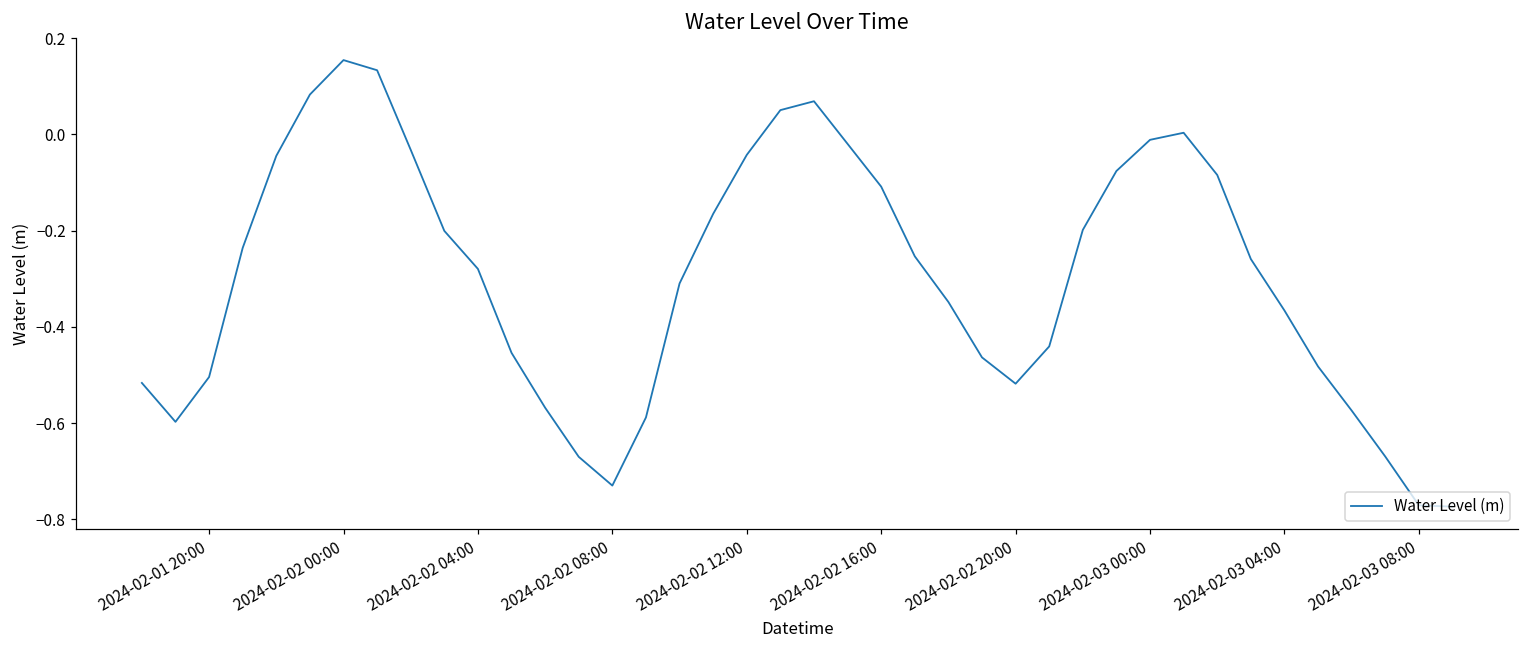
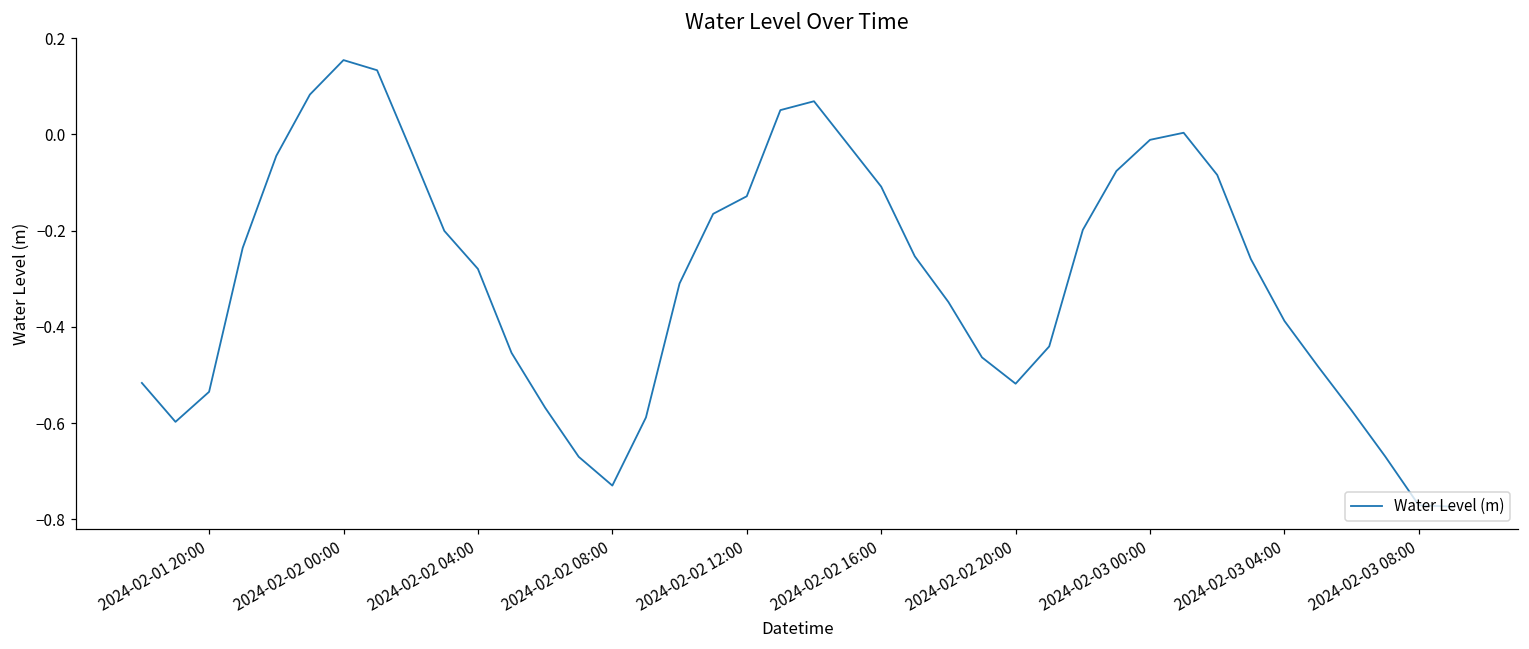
2024-02-01 20:00: -0.50 -> -0.53
2024-02-02 12:00: -0.04 -> -0.13
2024-02-03 04:00: -0.37 -> -0.39
